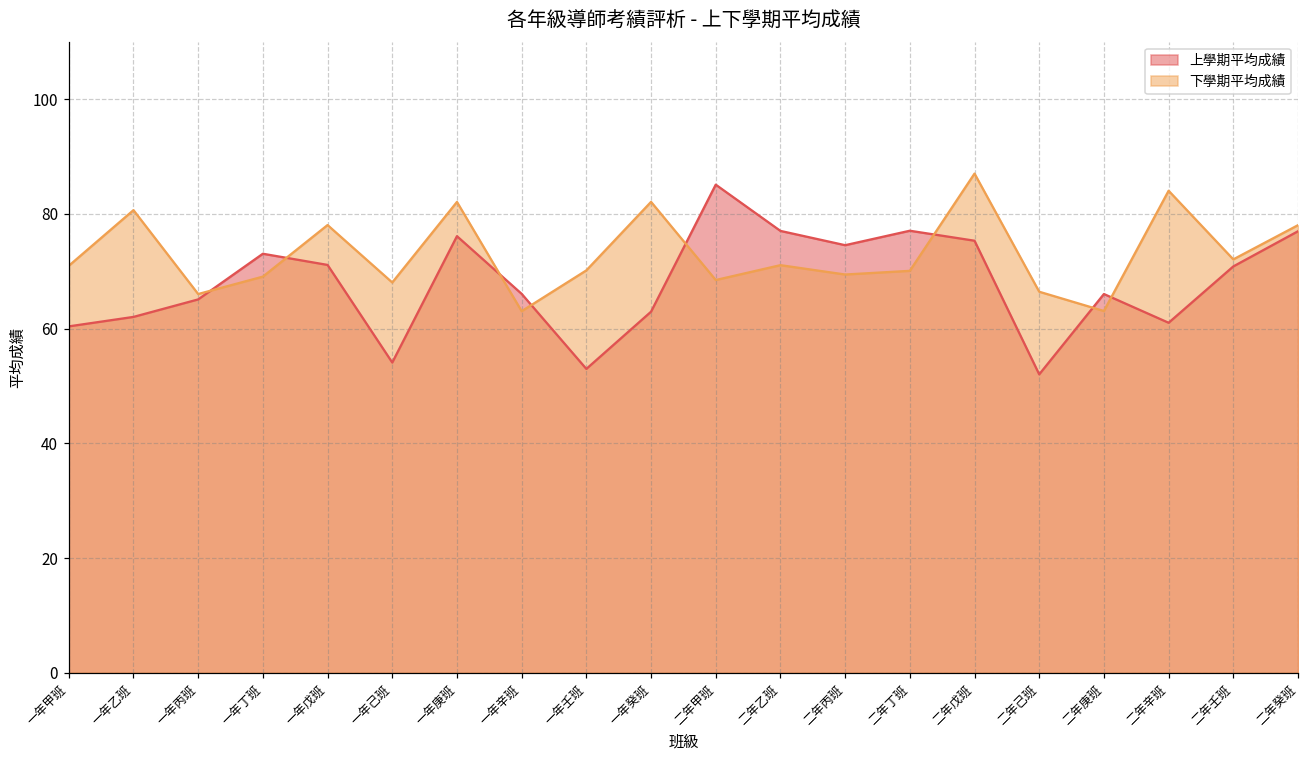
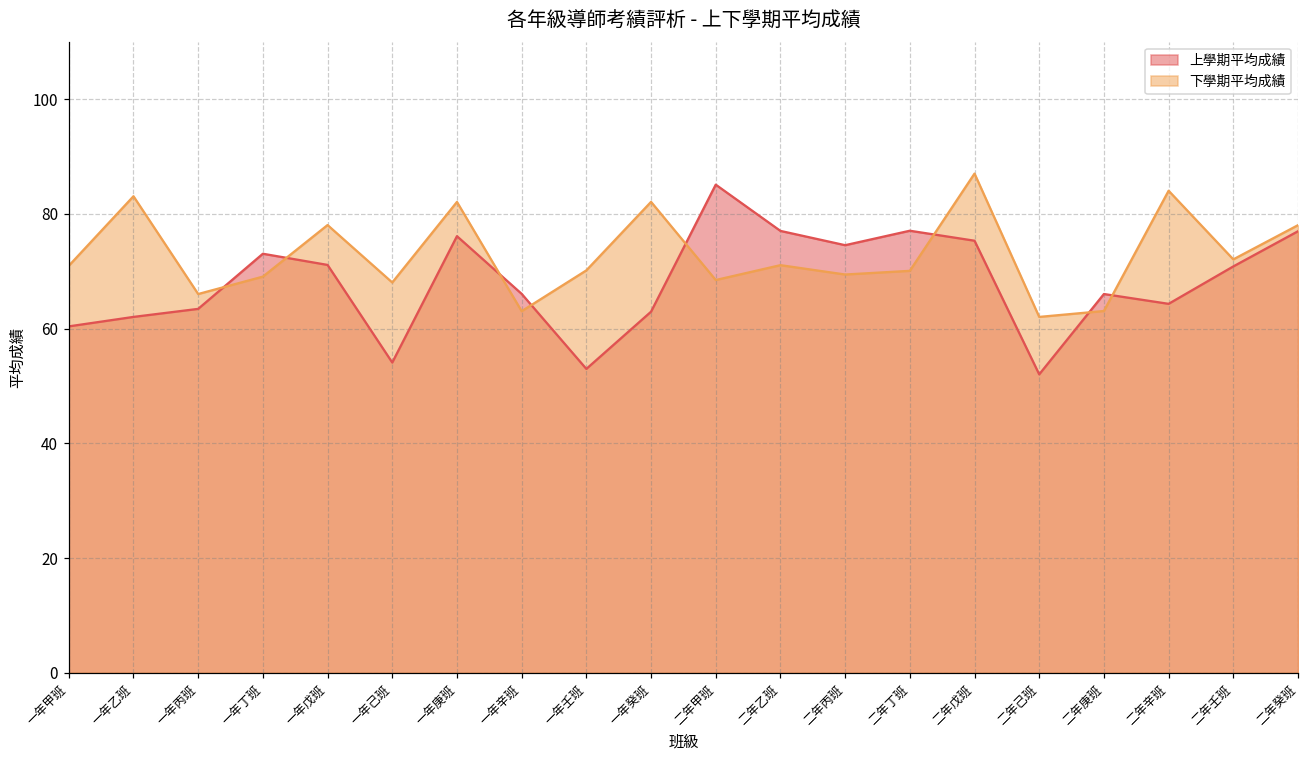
下學期平均成績, 一年乙班: 81 -> 83
上學期平均成績, 一年丙班: 65 -> 63
下學期平均成績, 二年己班: 66 -> 62
上學期平均成績, 二年辛班: 61 -> 64
